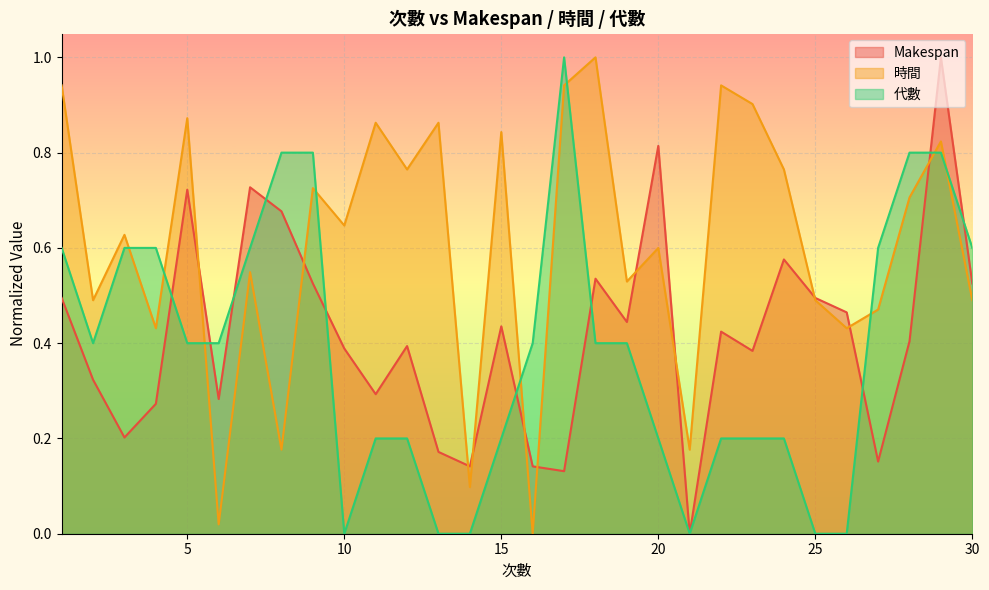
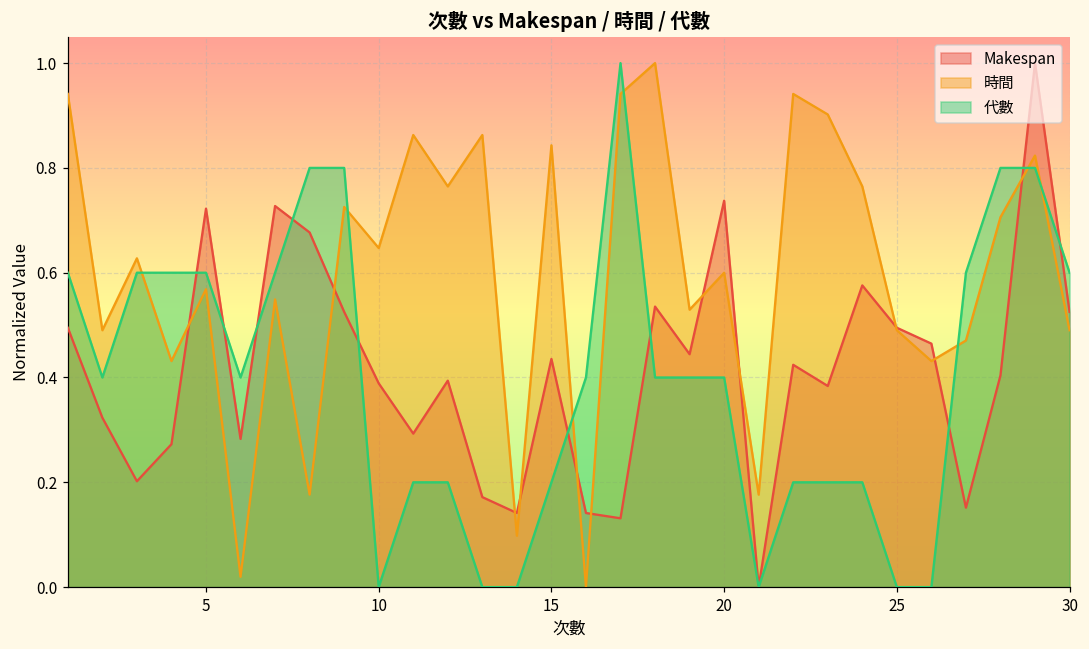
時間, 5: 0.87 -> 0.57
代數, 5: 0.40 -> 0.60
Makespan, 20: 0.81 -> 0.74
代數, 20: 0.20 -> 0.40
